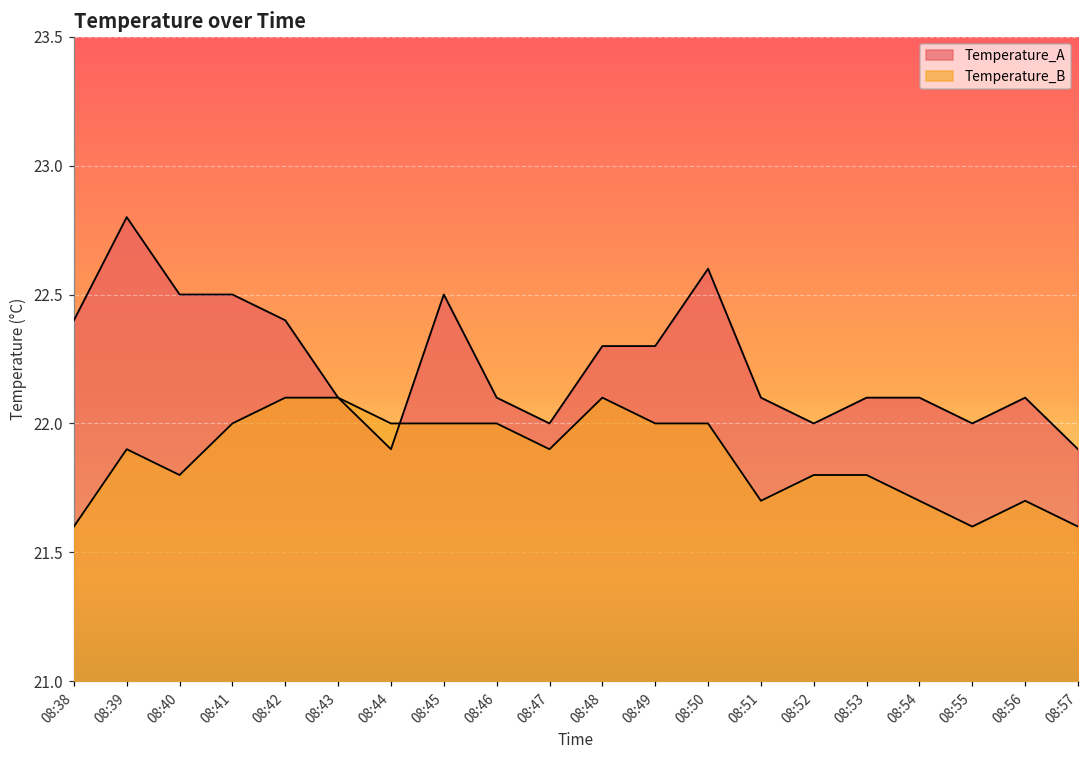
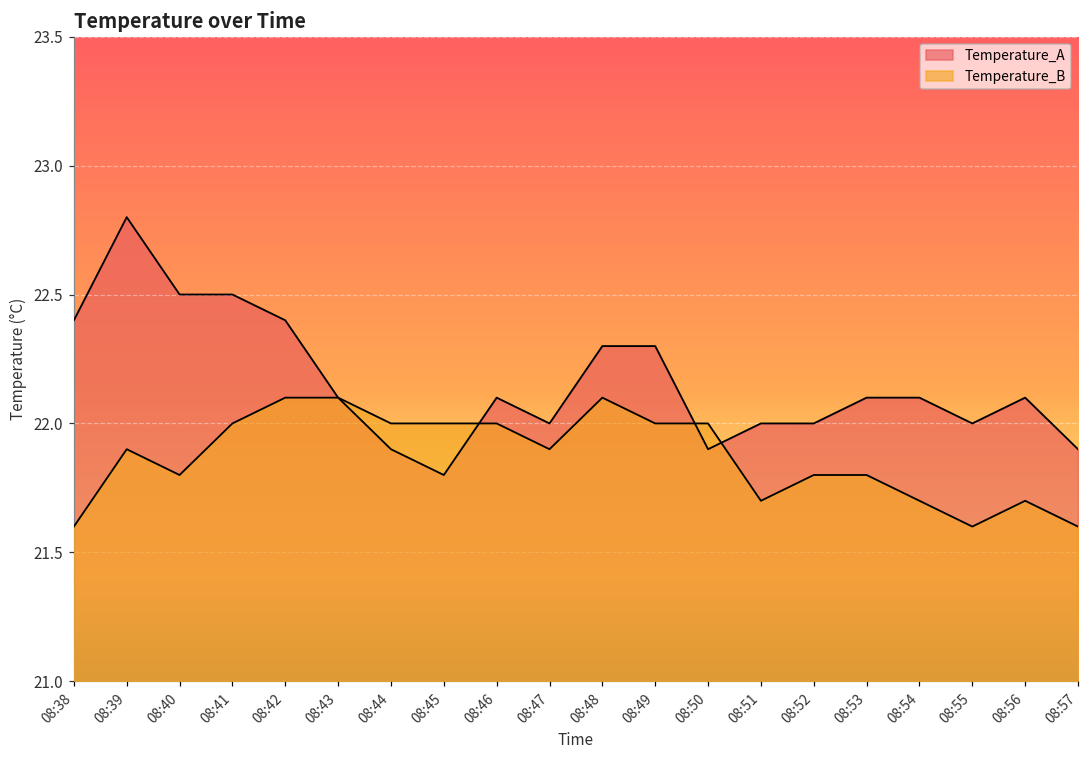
Temperature_A, 08:45: 22.5 -> 21.8
Temperature_A, 08:50: 22.6 -> 21.9
Temperature_A, 08:51: 22.1 -> 22.0
